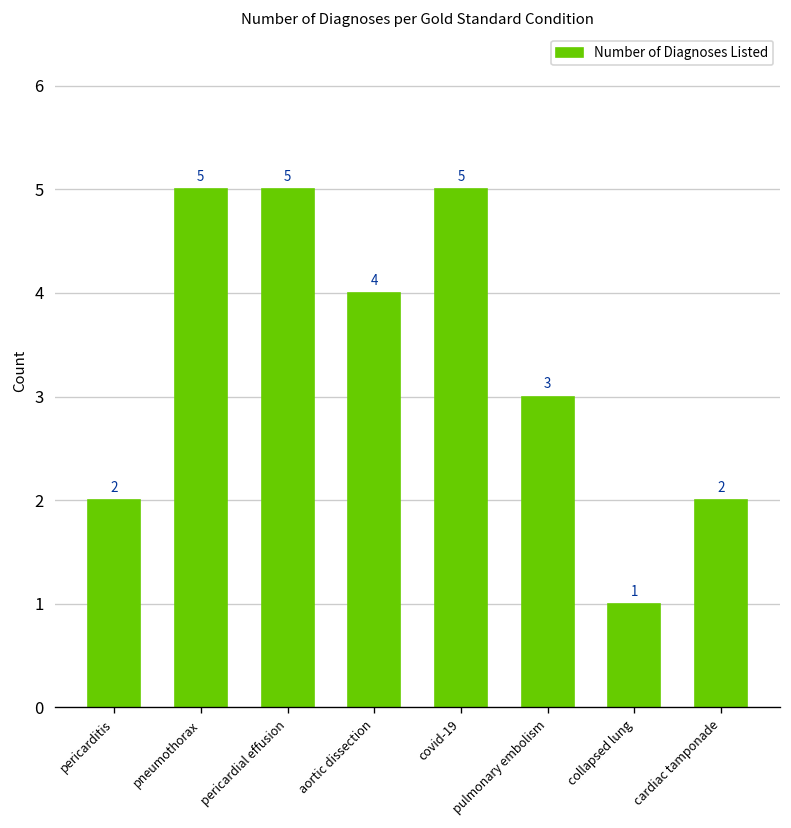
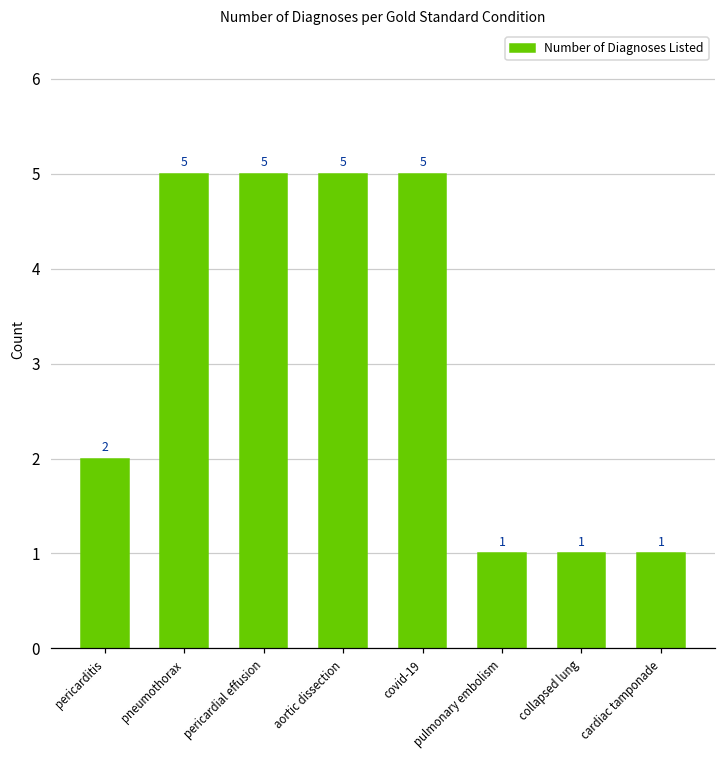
aortic dissection: 4 -> 5
pulmonary embolism: 3 -> 1
cardiac tamponade: 2 -> 1
